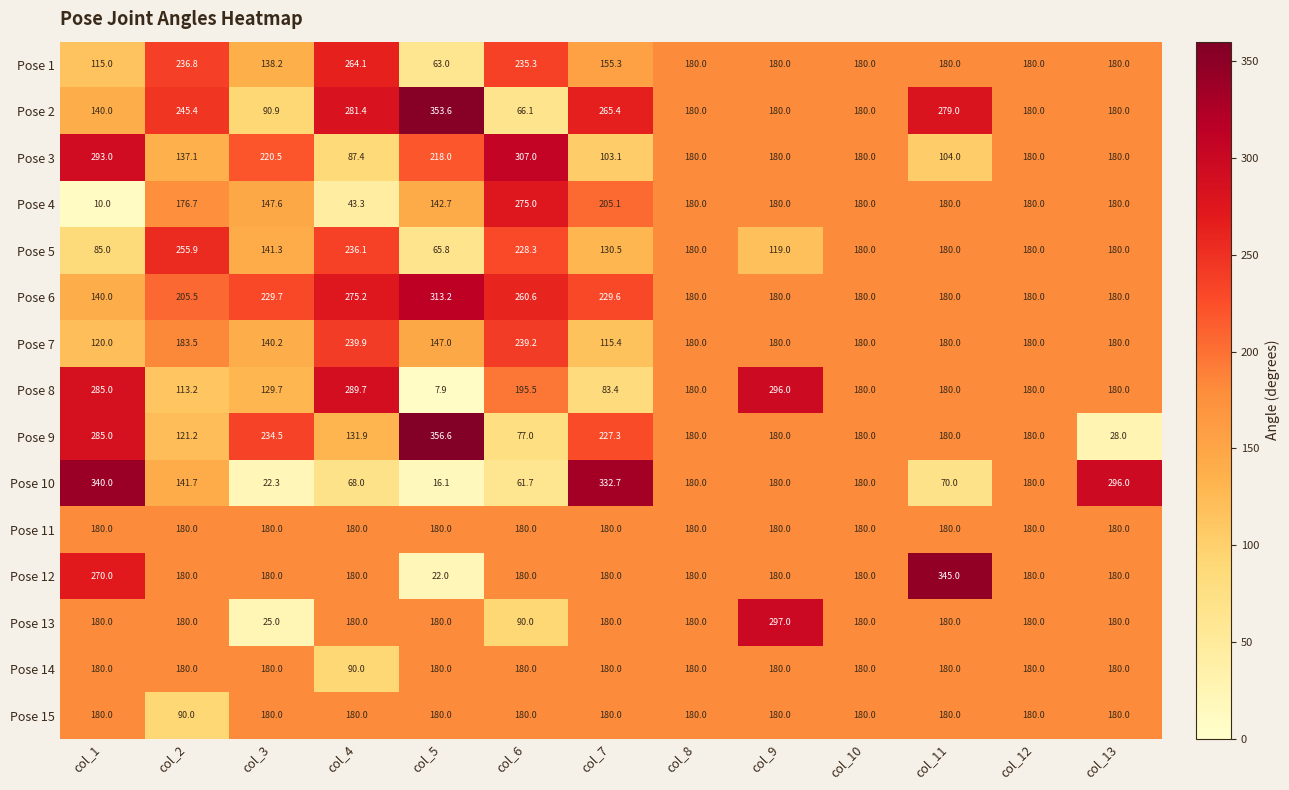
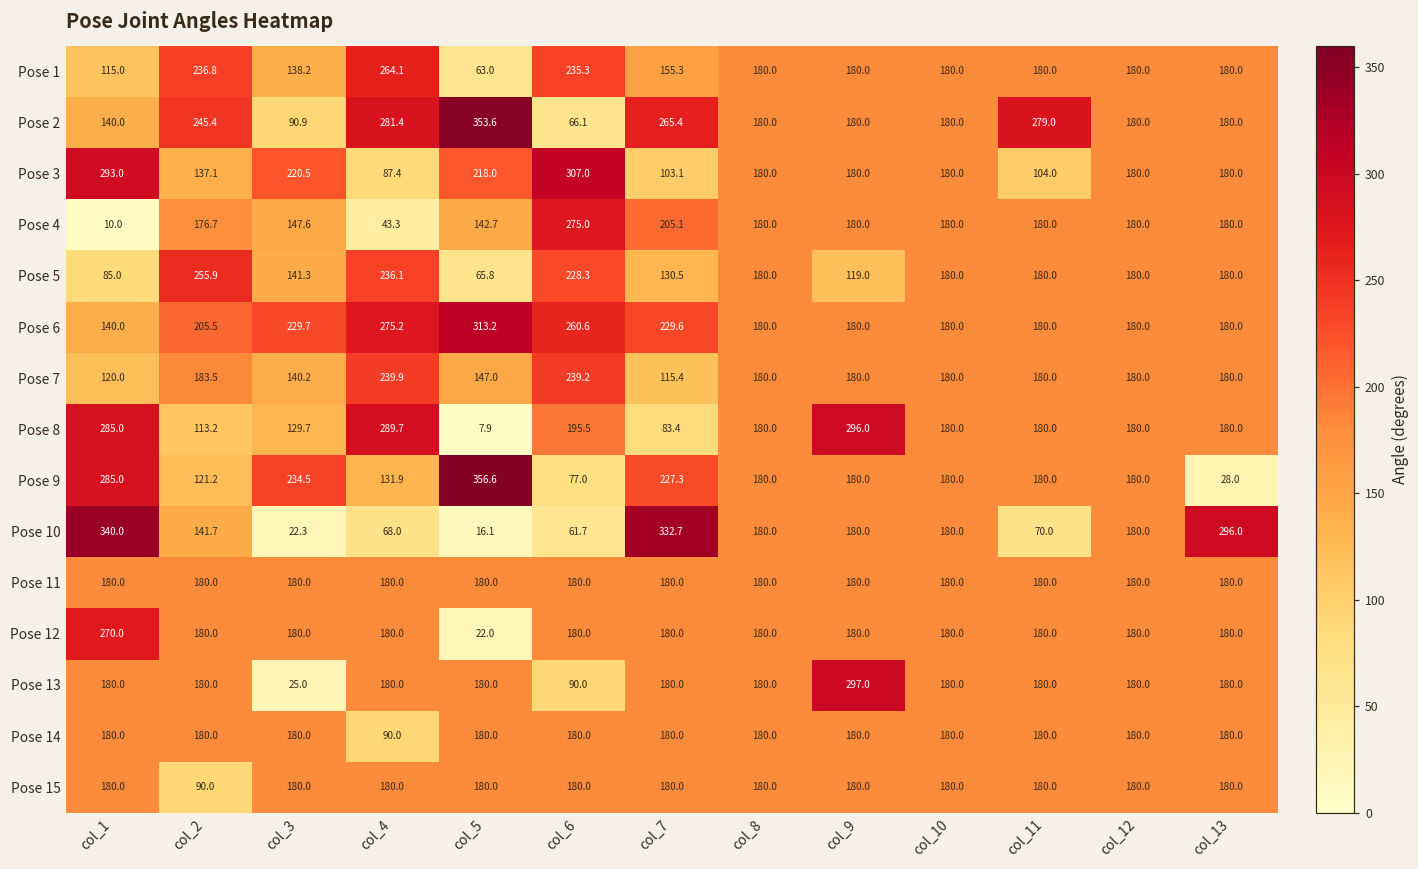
Pose 12, col_11: 345.0 -> 180.0
